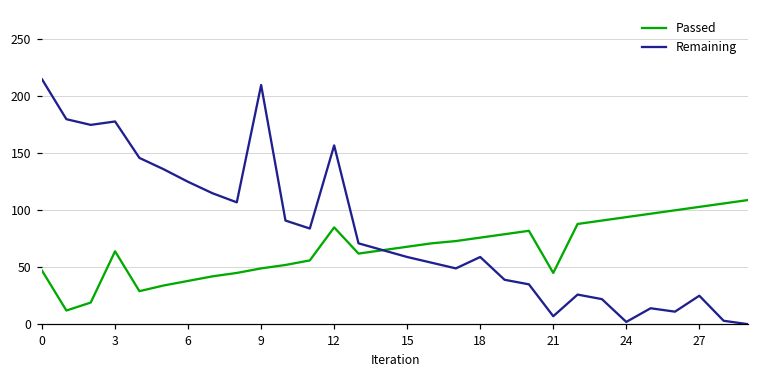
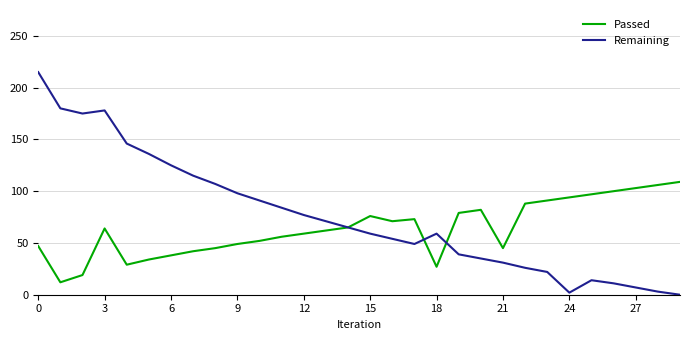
Remaining, 9: 210 -> 98
Passed, 12: 85 -> 59
Remaining, 12: 157 -> 77
Passed, 15: 68 -> 76
Passed, 18: 76 -> 27
Remaining, 21: 7 -> 31
Remaining, 27: 25 -> 7
